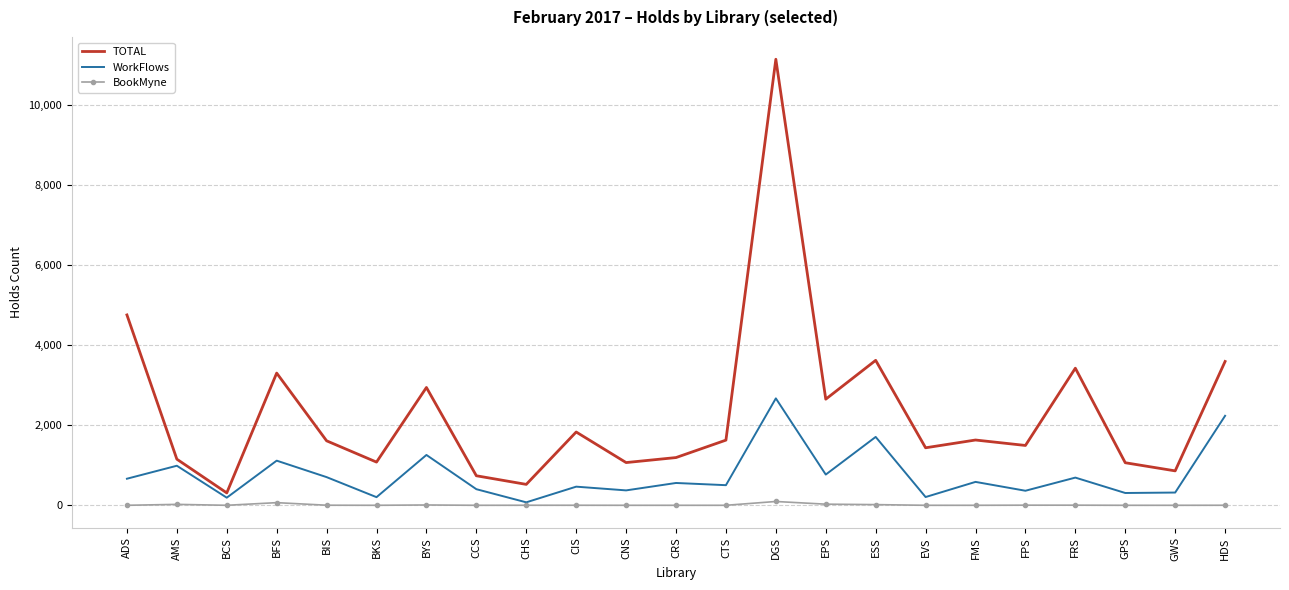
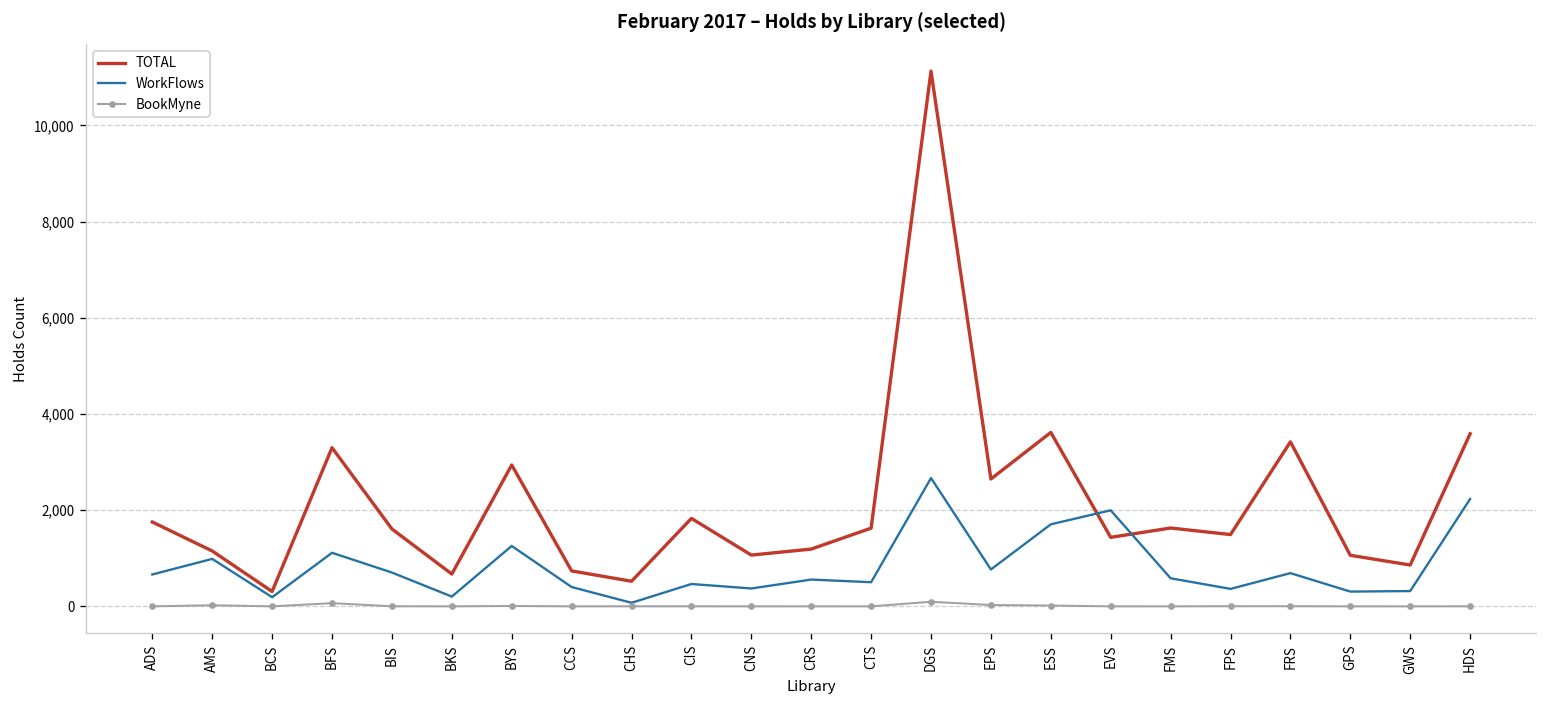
TOTAL, ADS: 4,800 -> 1,800
TOTAL, BKS: 1,100 -> 700
WorkFlows, EVS: 200 -> 2,000
